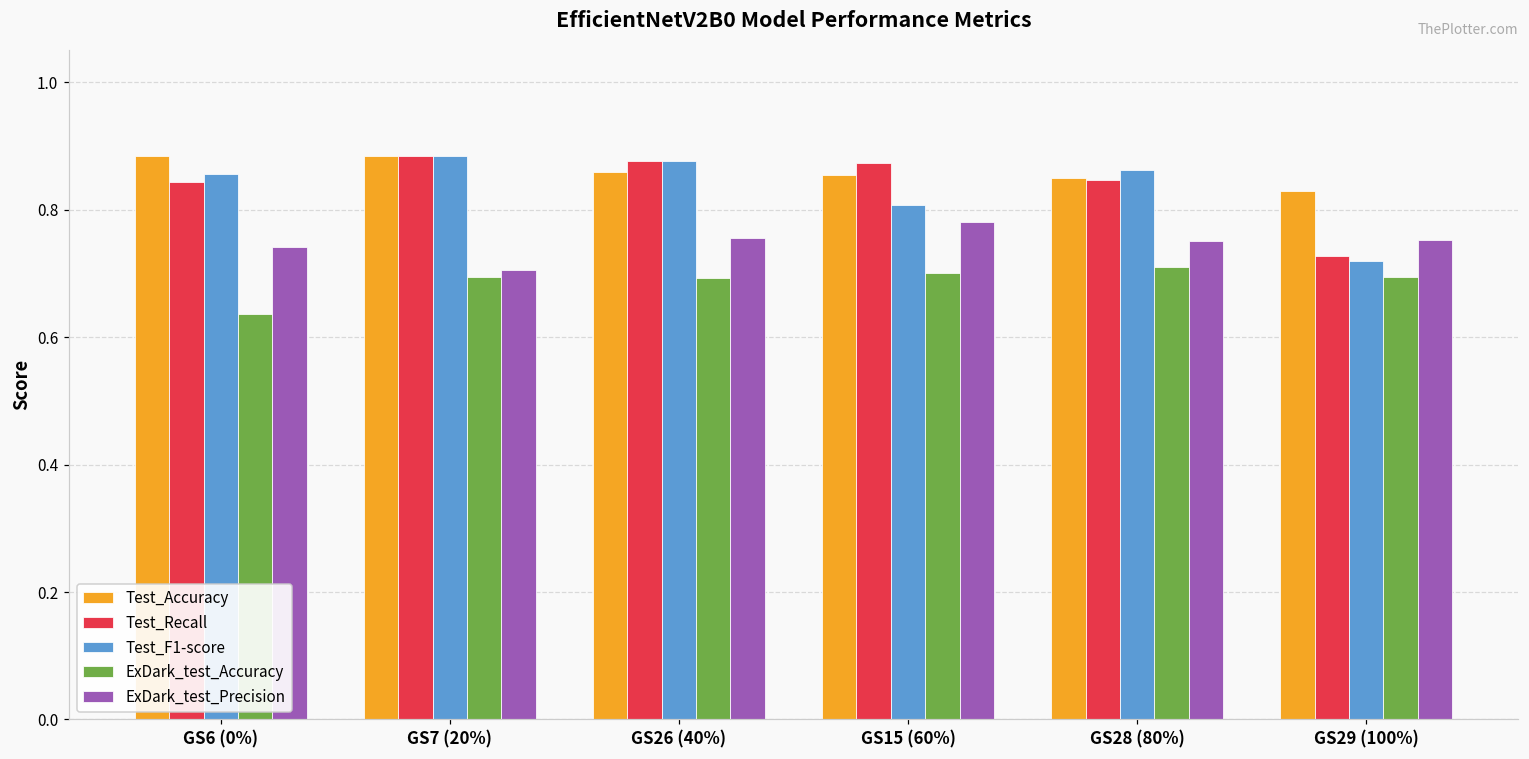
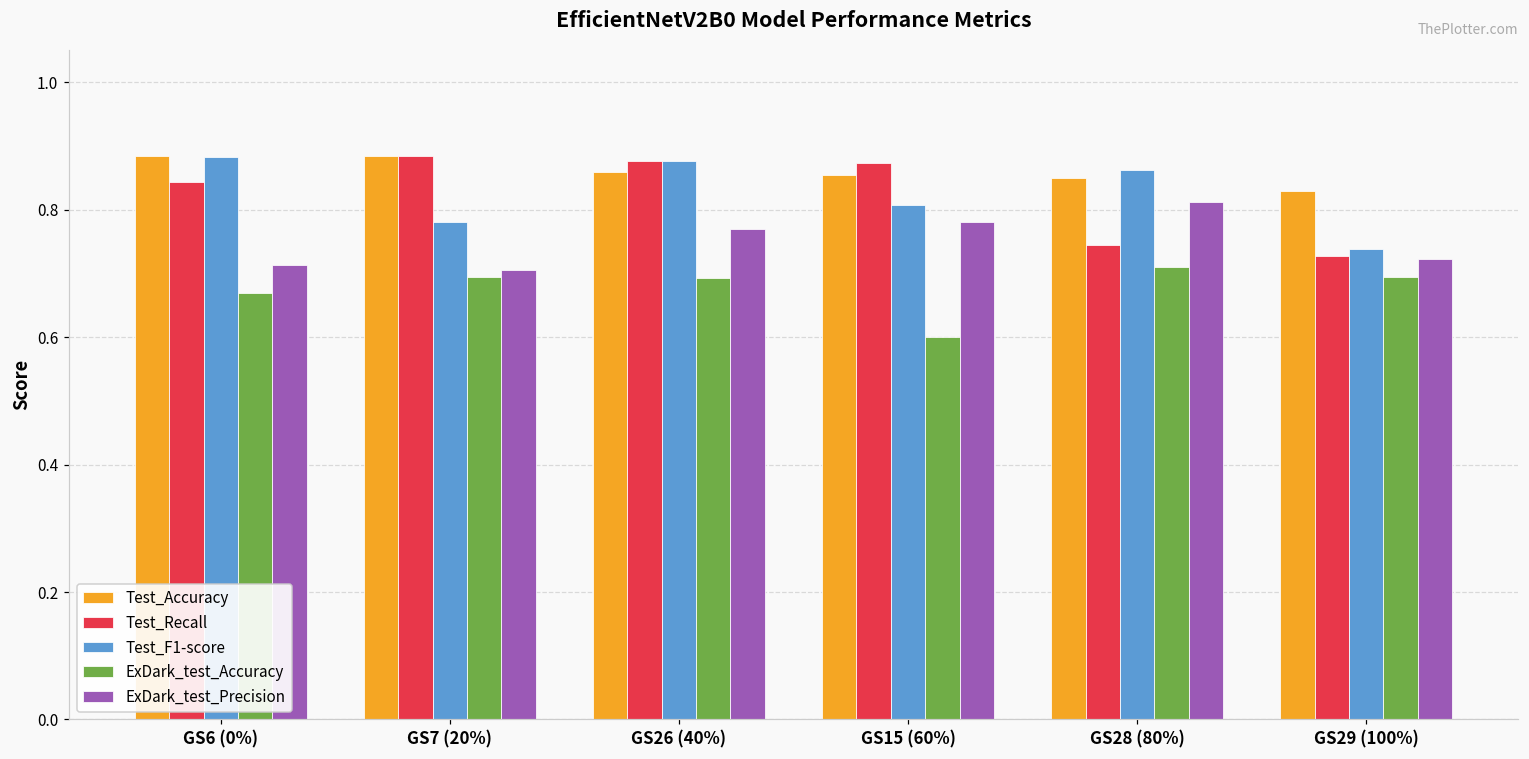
Test_F1-score, GS6 (0%): 0.86 -> 0.88
ExDark_test_Accuracy, GS6 (0%): 0.64 -> 0.67
ExDark_test_Precision, GS6 (0%): 0.74 -> 0.71
Test_F1-score, GS7 (20%): 0.88 -> 0.78
ExDark_test_Precision, GS26 (40%): 0.76 -> 0.77
ExDark_test_Accuracy, GS15 (60%): 0.7 -> 0.6
Test_Recall, GS28 (80%): 0.85 -> 0.75
ExDark_test_Precision, GS28 (80%): 0.75 -> 0.81
Test_F1-score, GS29 (100%): 0.72 -> 0.74
ExDark_test_Precision, GS29 (100%): 0.75 -> 0.72
